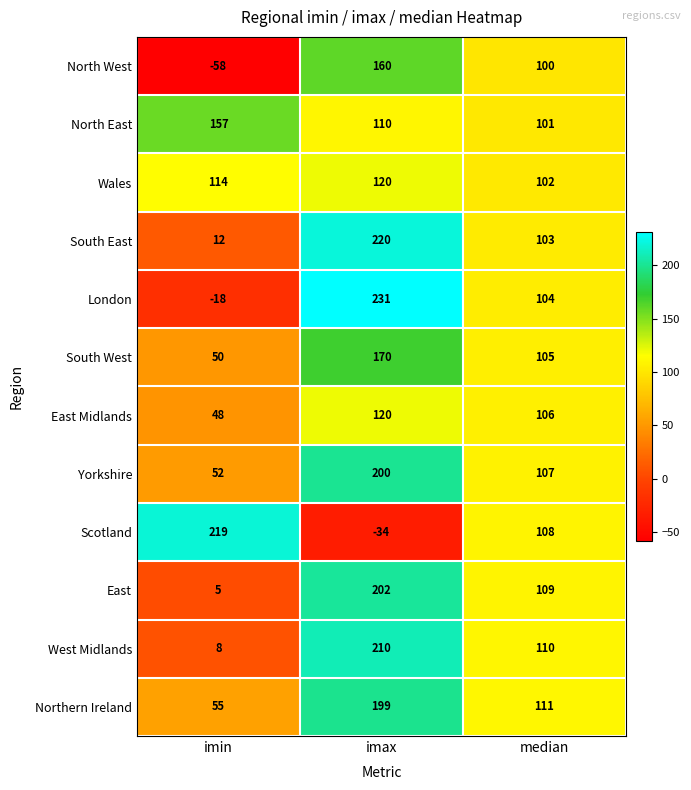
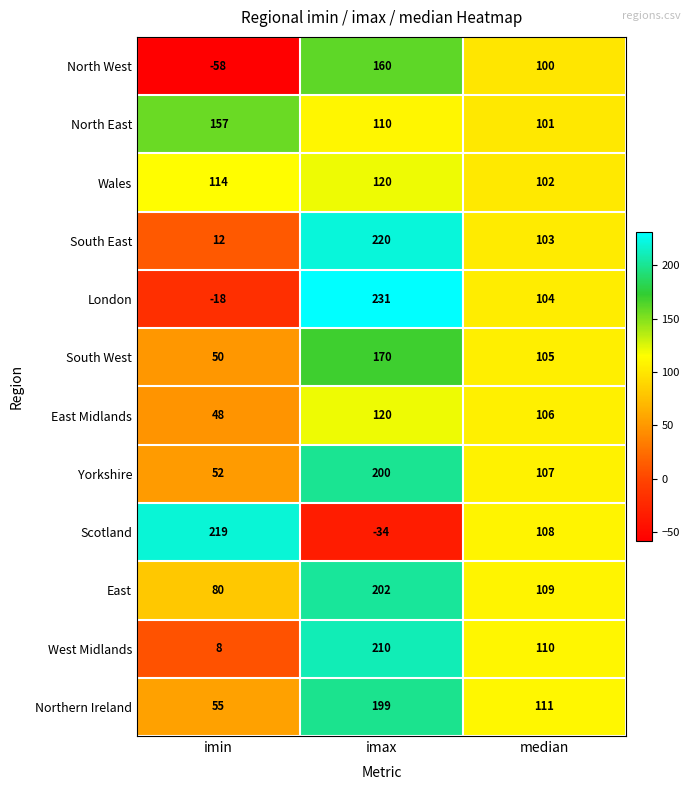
East, imin: 5 -> 80
